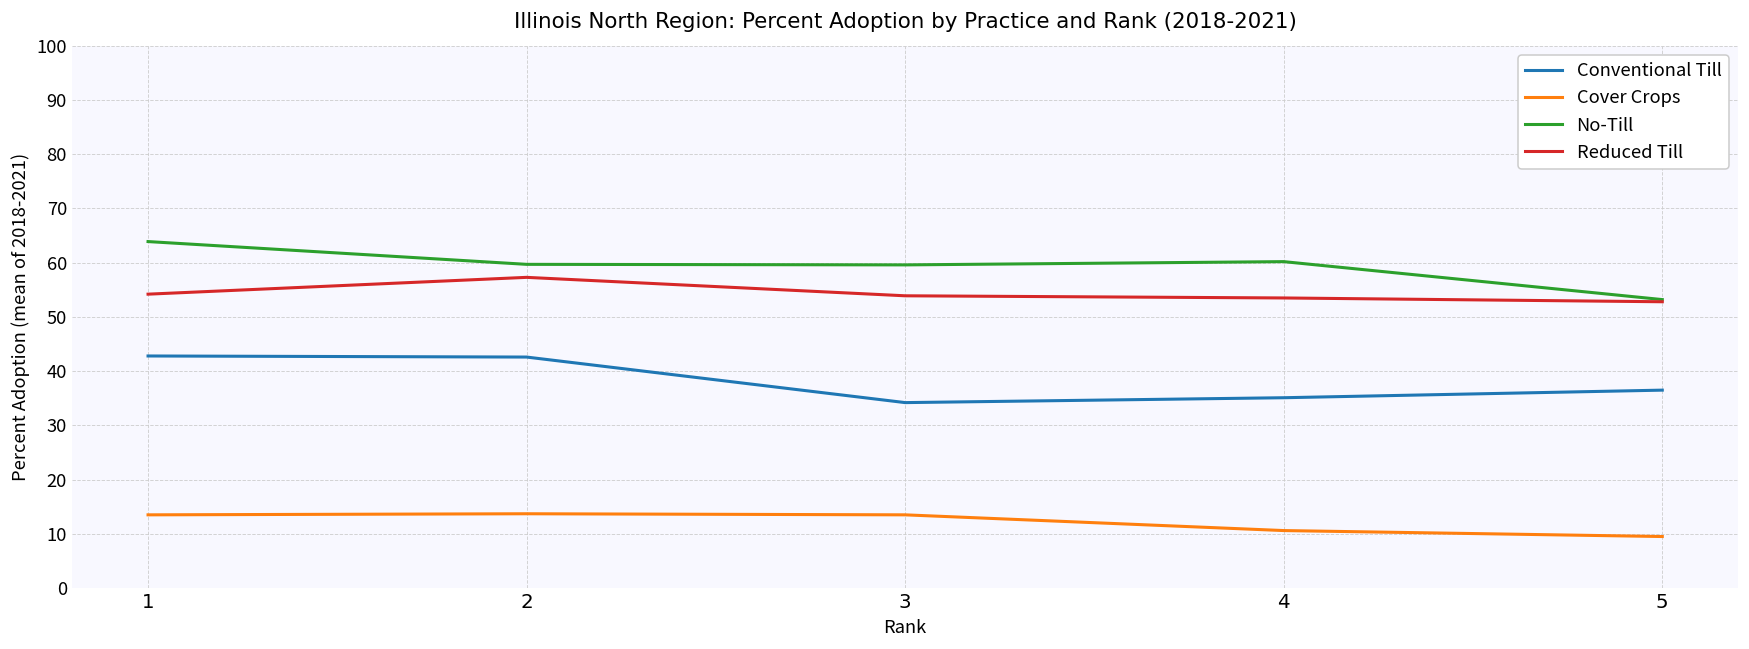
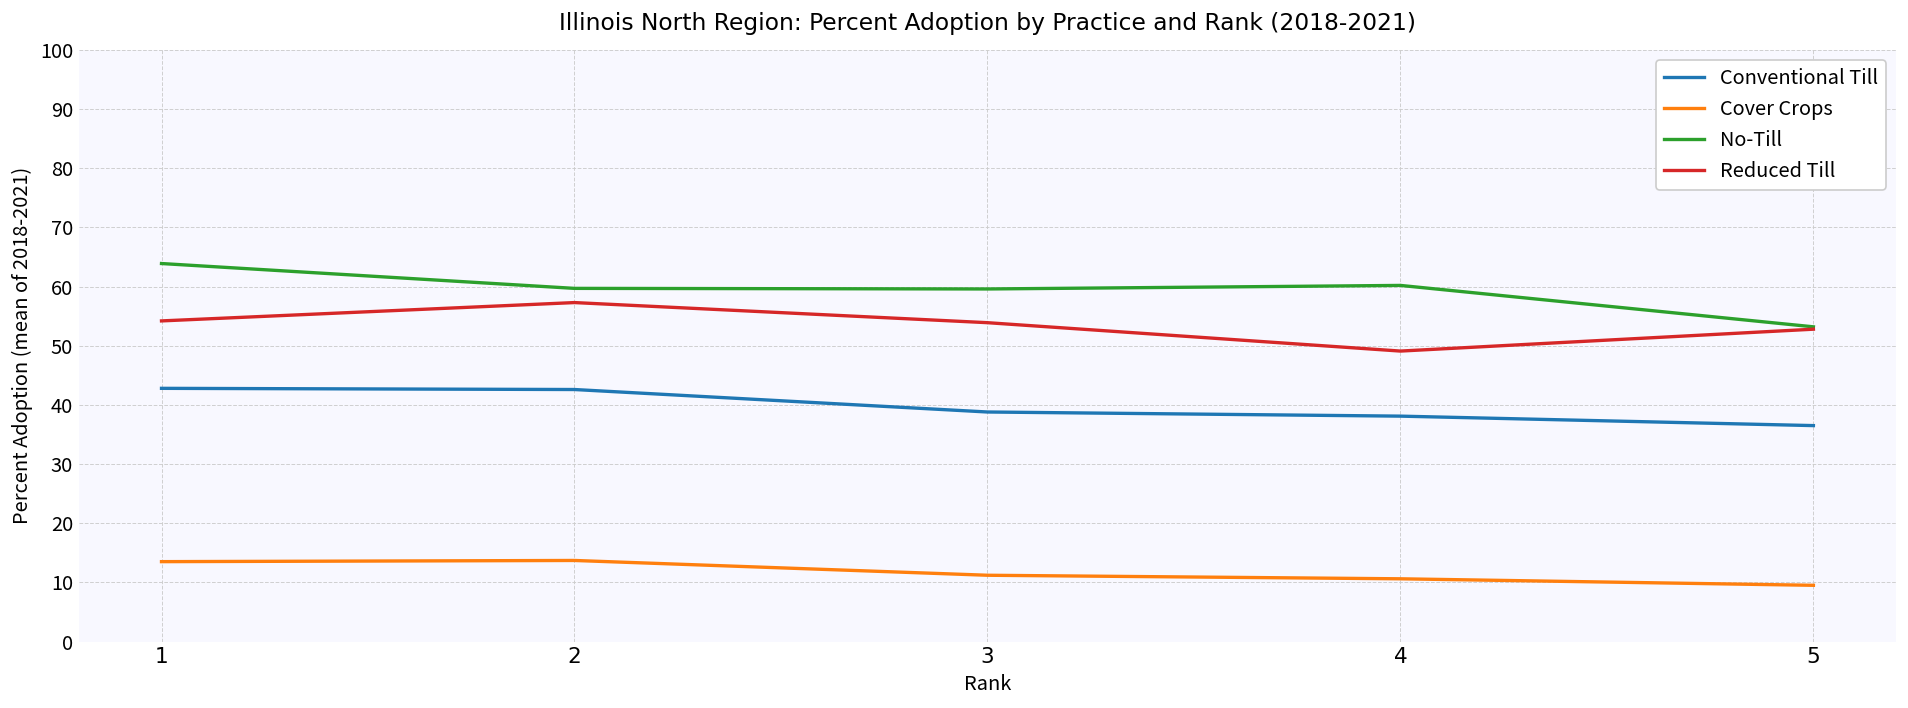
Conventional Till, 3: 34 -> 39
Cover Crops, 3: 14 -> 11
Conventional Till, 4: 35 -> 38
Reduced Till, 4: 54 -> 49
